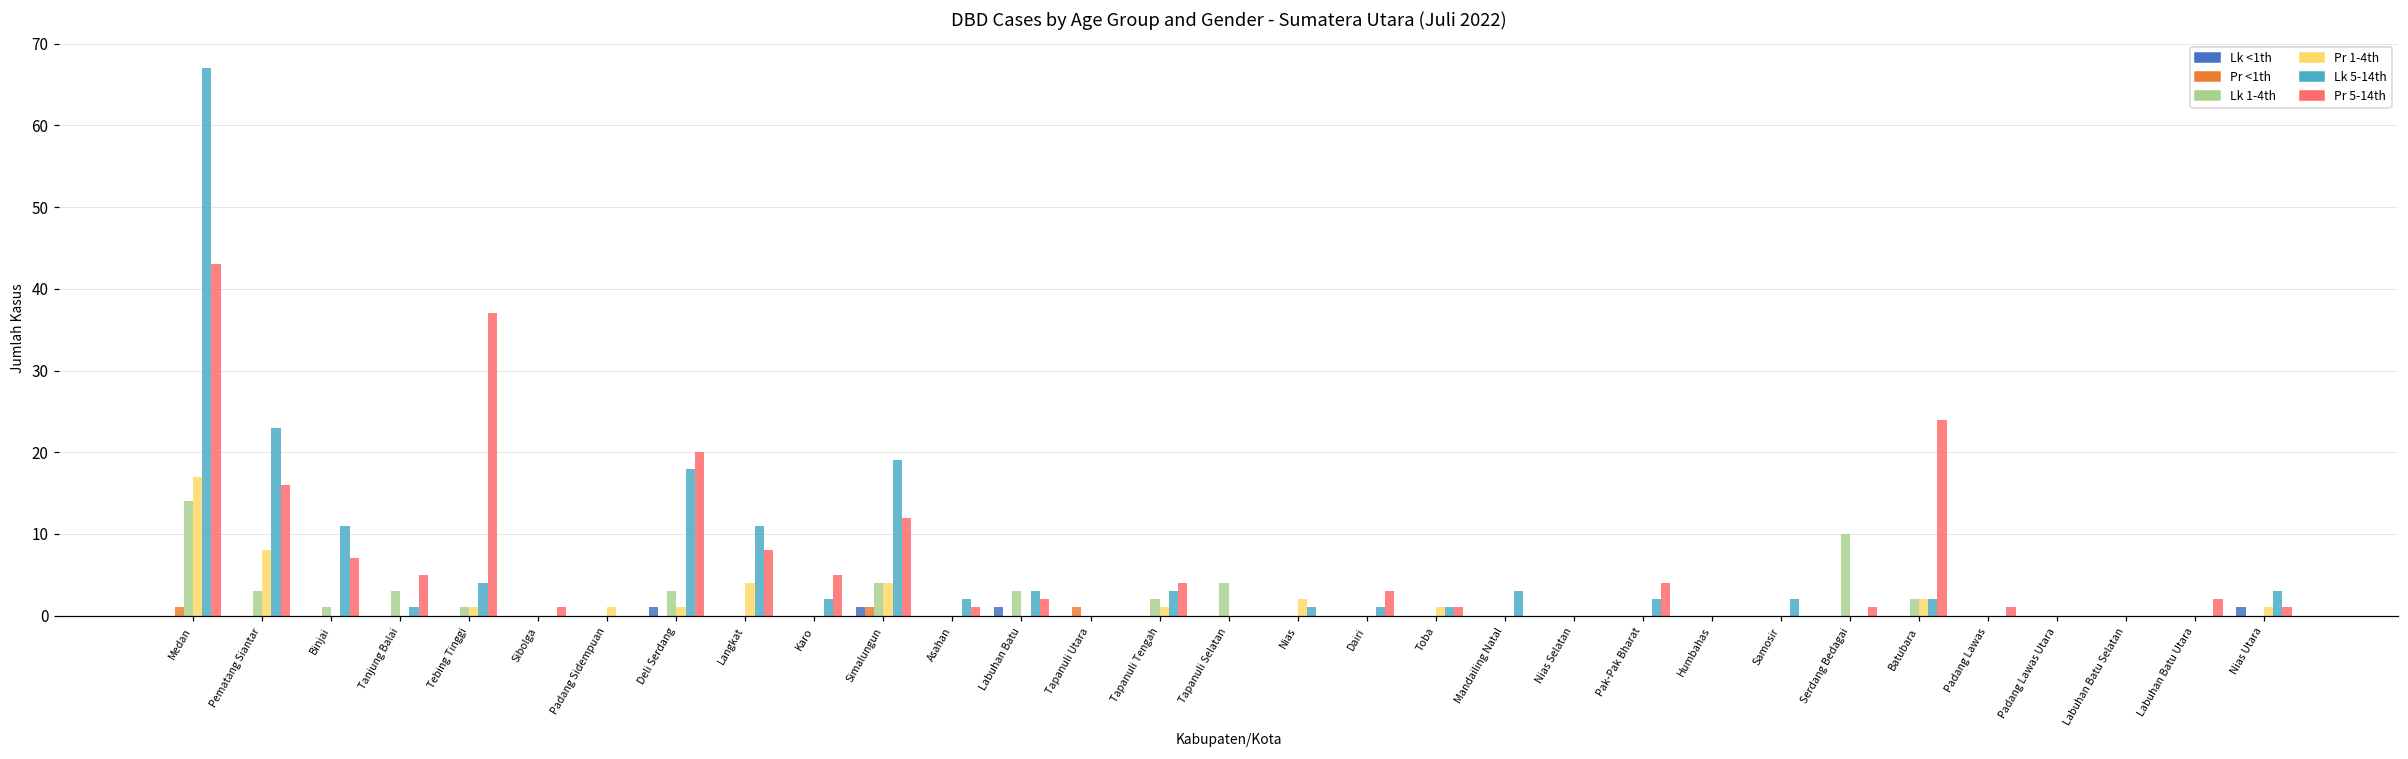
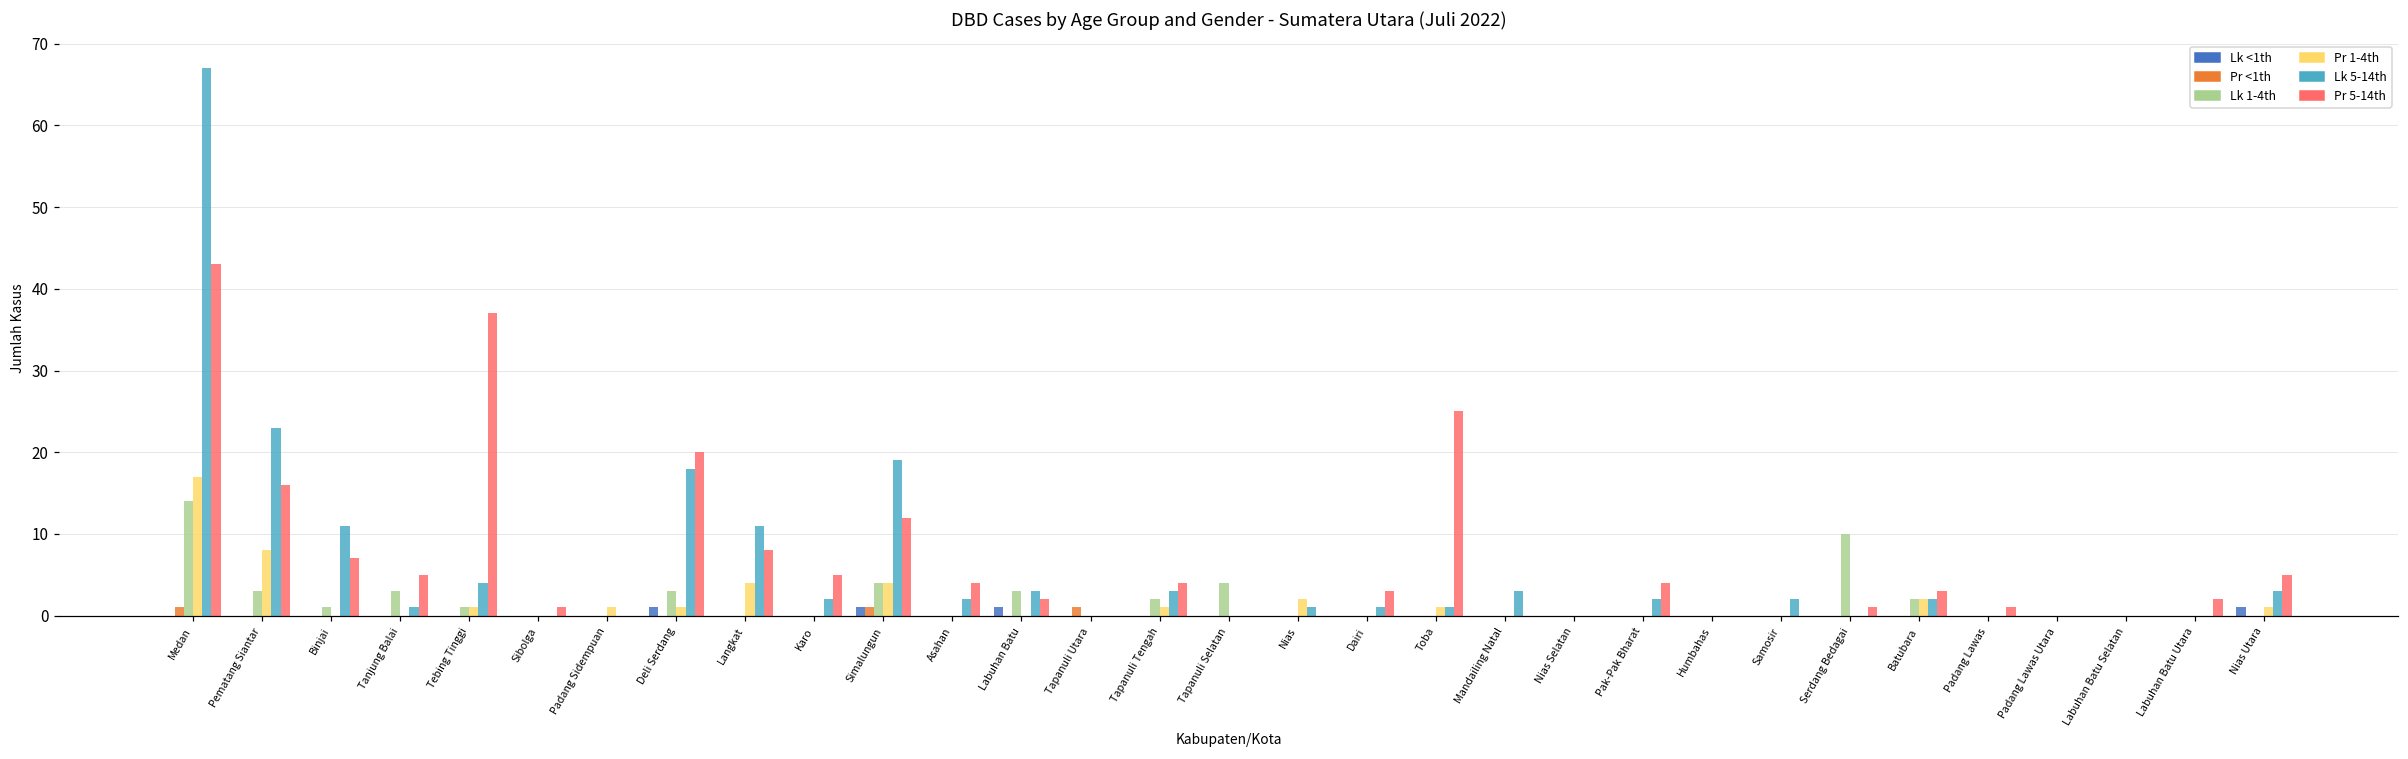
Pr 5-14th, Asahan: 1 -> 4
Pr 5-14th, Toba: 1 -> 25
Pr 5-14th, Batubara: 24 -> 3
Pr 5-14th, Nias Utara: 1 -> 5
